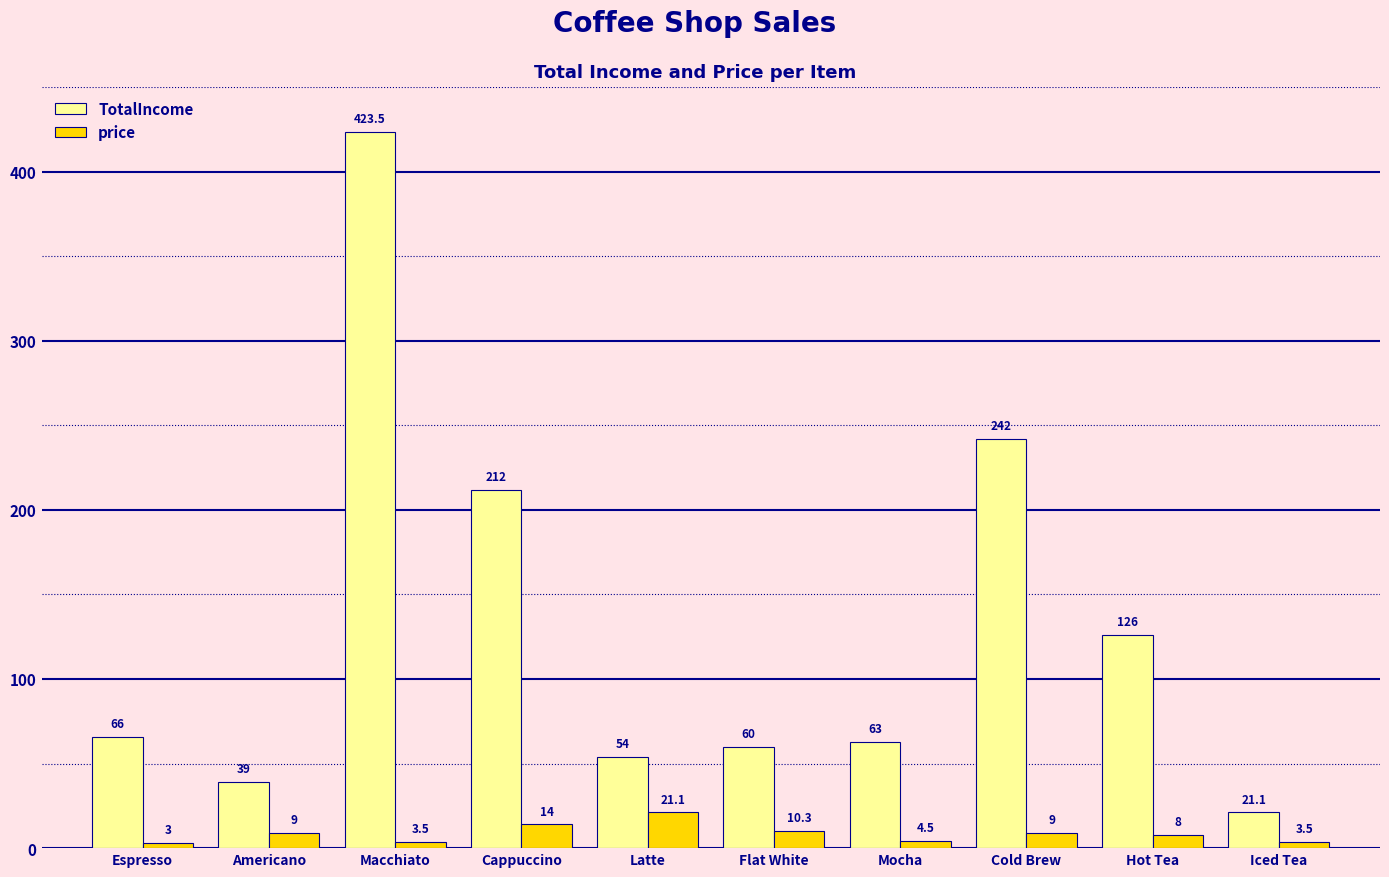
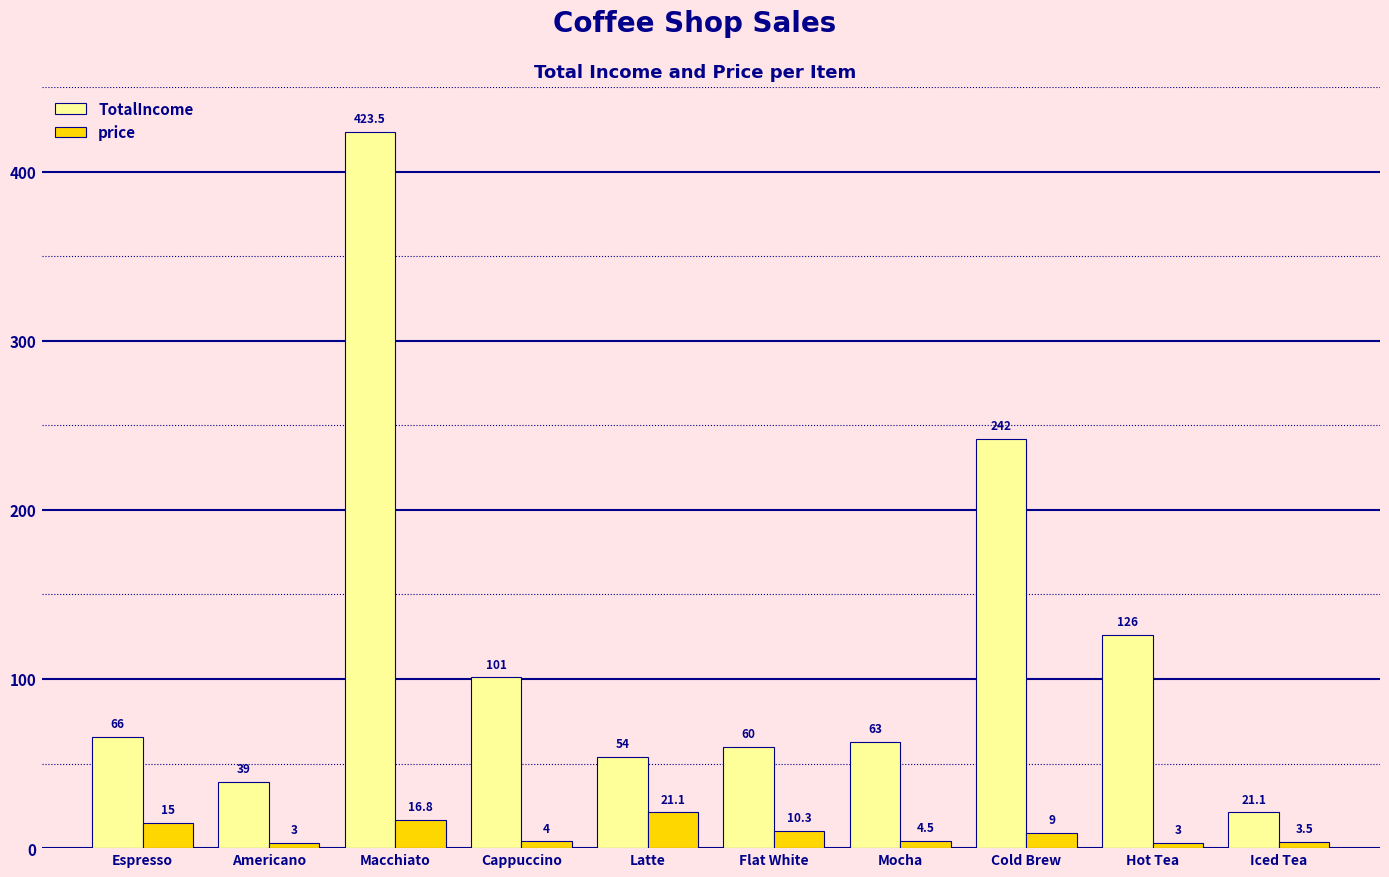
price, Espresso: 3 -> 15
price, Americano: 9 -> 3
price, Macchiato: 3.5 -> 16.8
TotalIncome, Cappuccino: 212 -> 101
price, Cappuccino: 14 -> 4
price, Hot Tea: 8 -> 3
